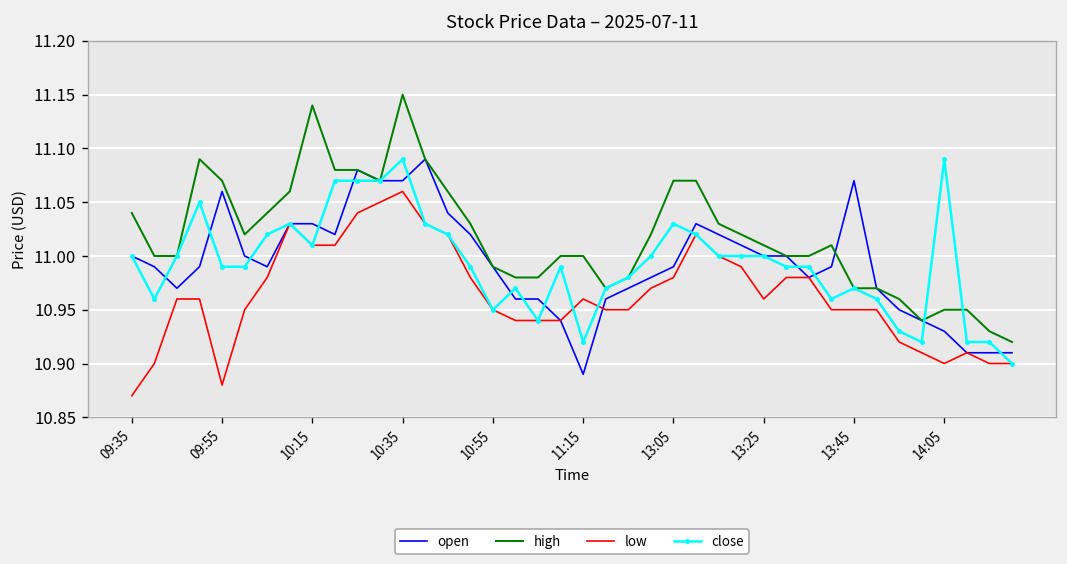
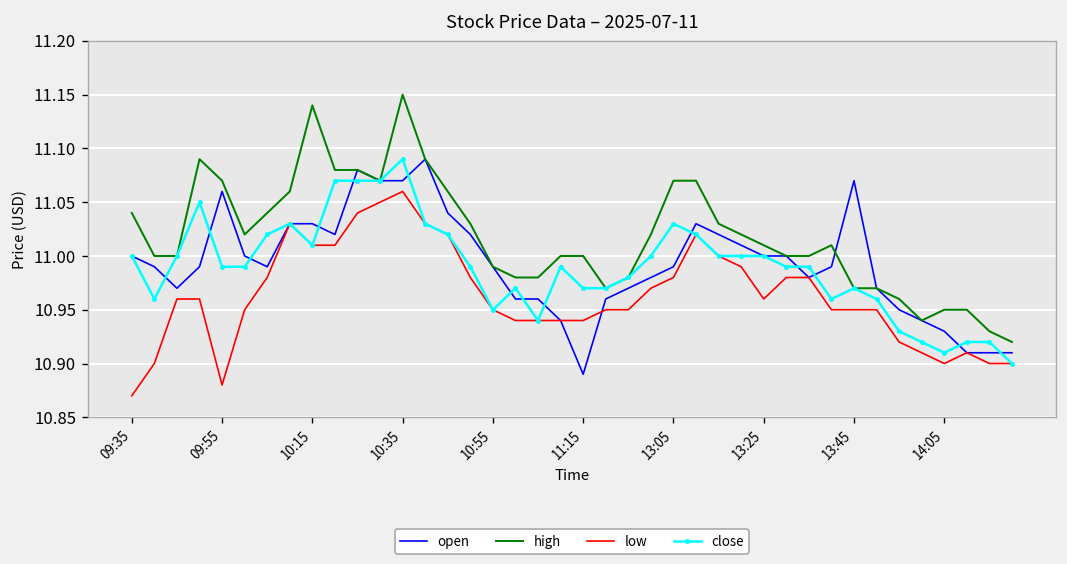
low, 11:15: 10.96 -> 10.94
close, 11:15: 10.92 -> 10.97
close, 14:05: 11.09 -> 10.91
